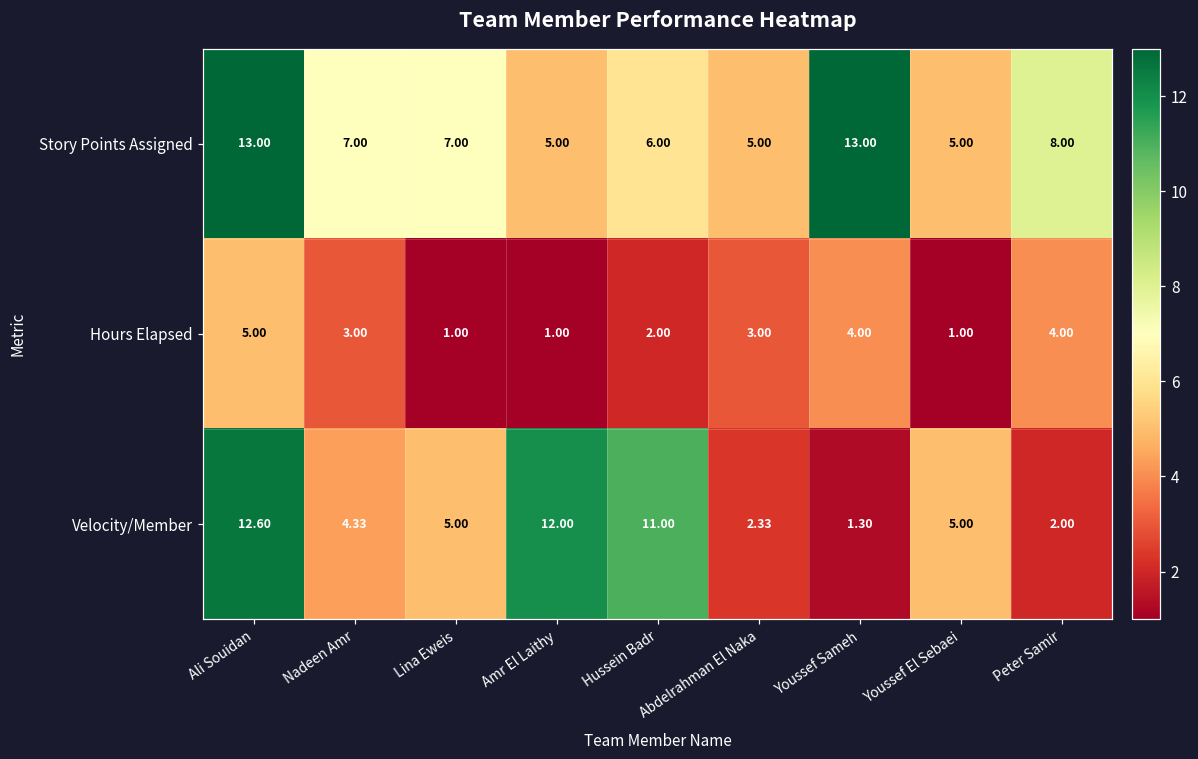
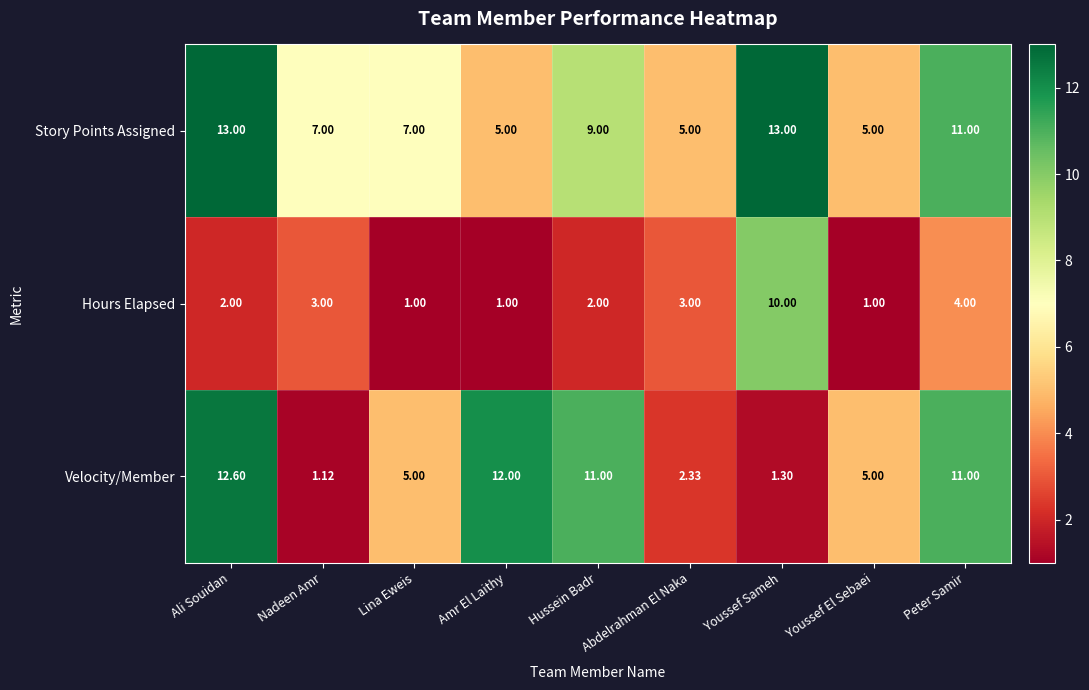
Story Points Assigned, Hussein Badr: 6.00 -> 9.00
Story Points Assigned, Peter Samir: 8.00 -> 11.00
Hours Elapsed, Ali Souidan: 5.00 -> 2.00
Hours Elapsed, Youssef Sameh: 4.00 -> 10.00
Velocity/Member, Nadeen Amr: 4.33 -> 1.12
Velocity/Member, Peter Samir: 2.00 -> 11.00
